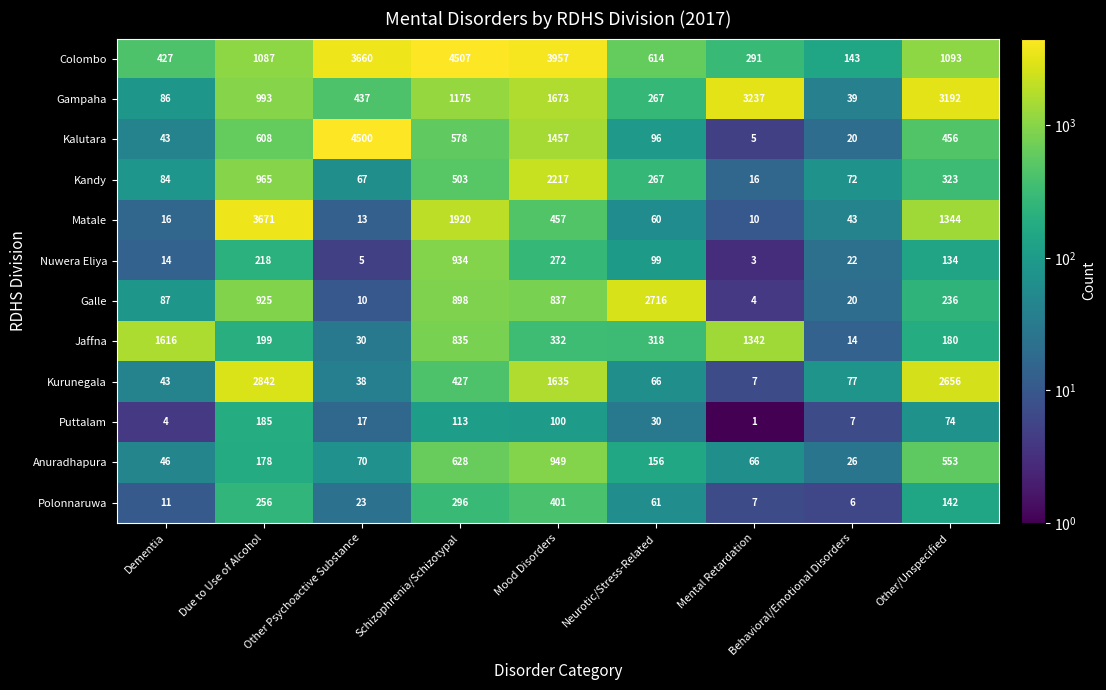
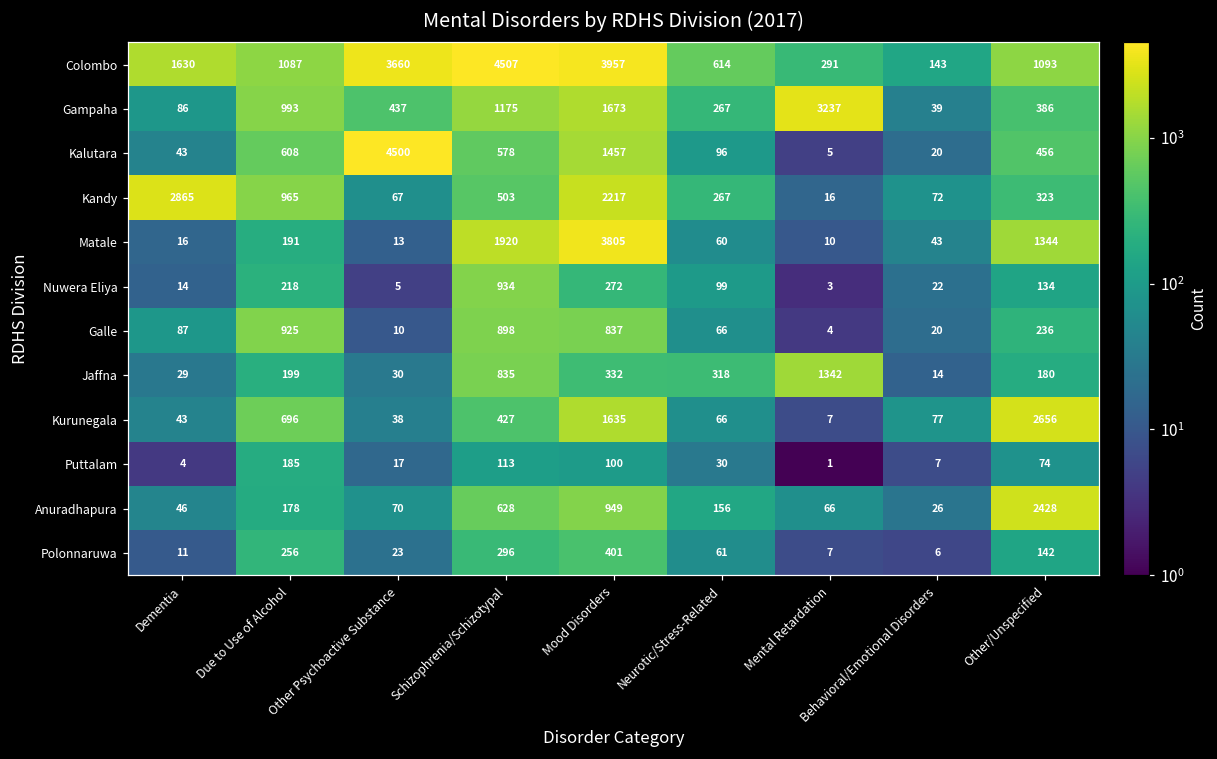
Colombo, Dementia: 427 -> 1630
Gampaha, Other/Unspecified: 3192 -> 386
Kandy, Dementia: 84 -> 2865
Matale, Due to Use of Alcohol: 3671 -> 191
Matale, Mood Disorders: 457 -> 3805
Galle, Neurotic/Stress-Related: 2716 -> 66
Jaffna, Dementia: 1616 -> 29
Kurunegala, Due to Use of Alcohol: 2842 -> 696
Anuradhapura, Other/Unspecified: 553 -> 2428
